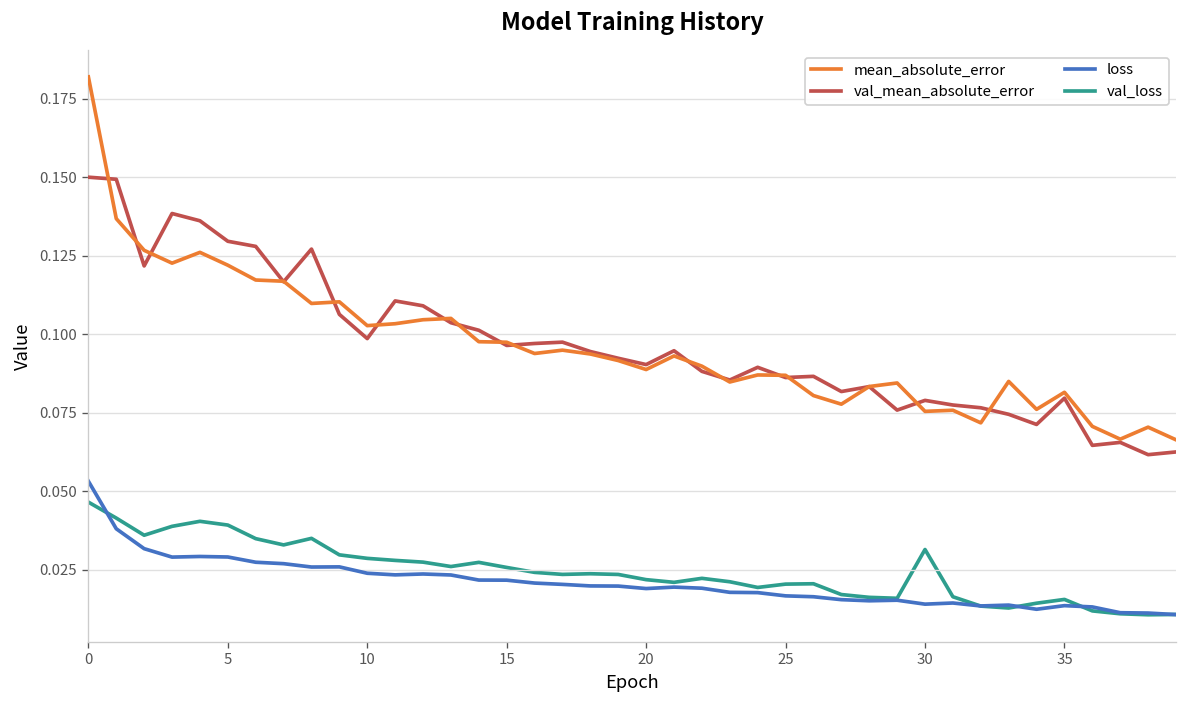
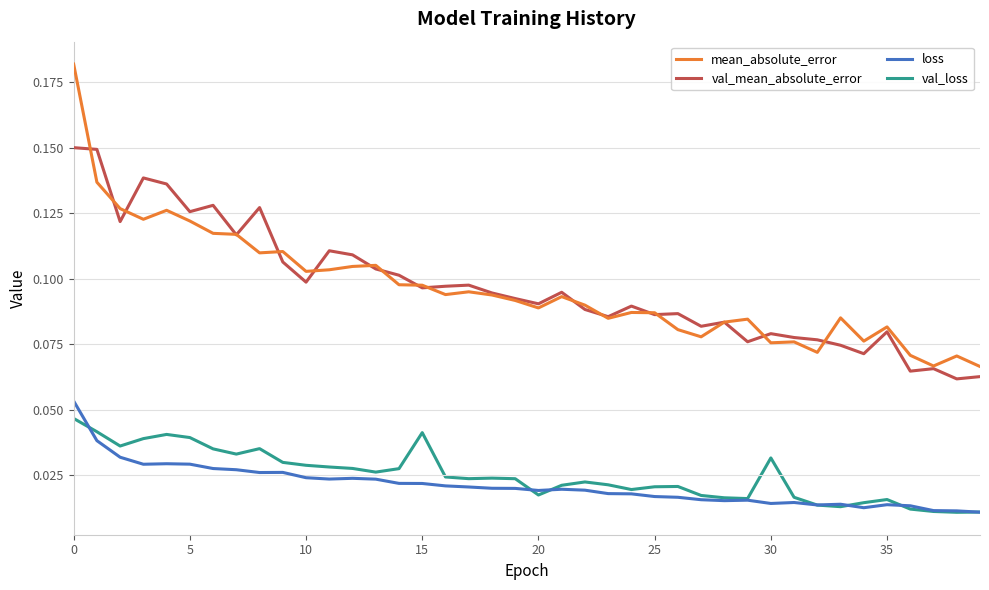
val_mean_absolute_error, 5: 0.130 -> 0.126
val_loss, 15: 0.026 -> 0.041
val_loss, 20: 0.022 -> 0.017
